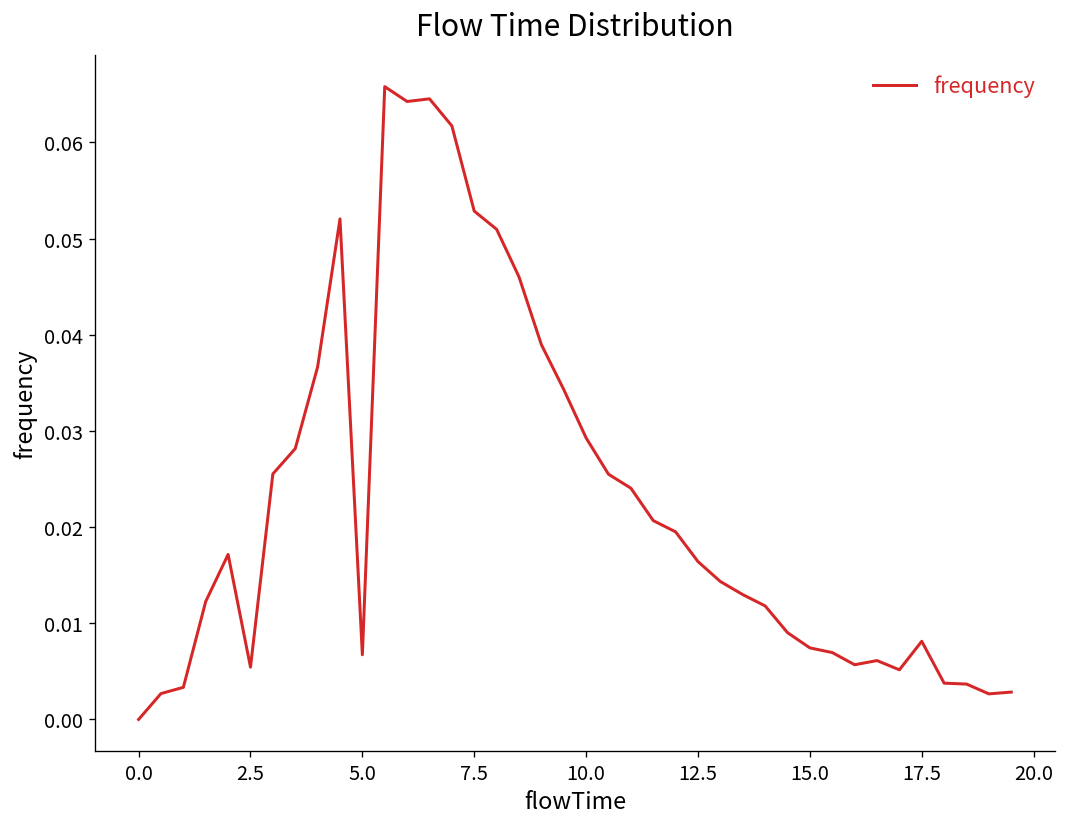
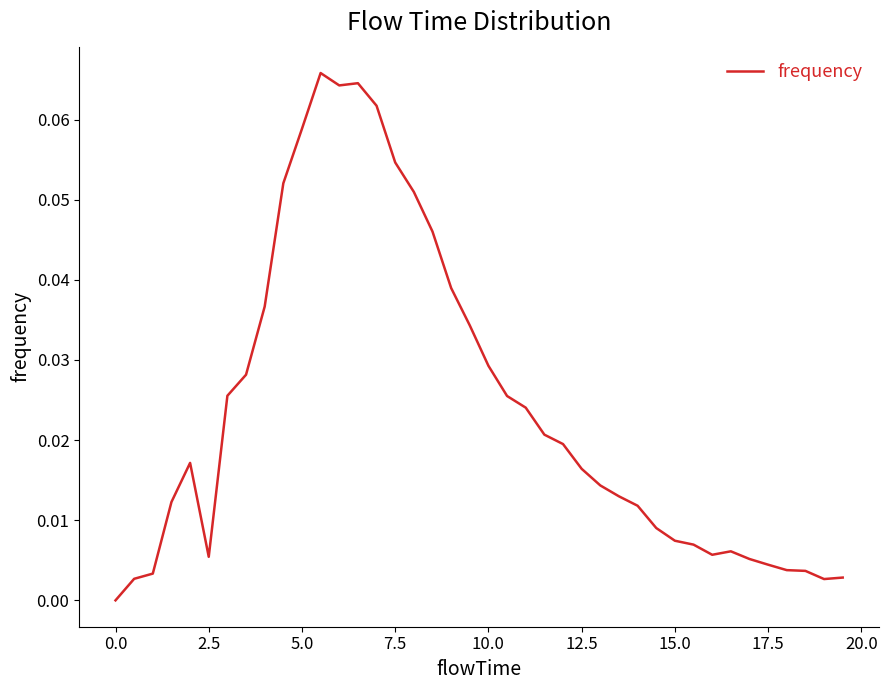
5.0: 0.007 -> 0.059
7.5: 0.053 -> 0.055
17.5: 0.008 -> 0.004
